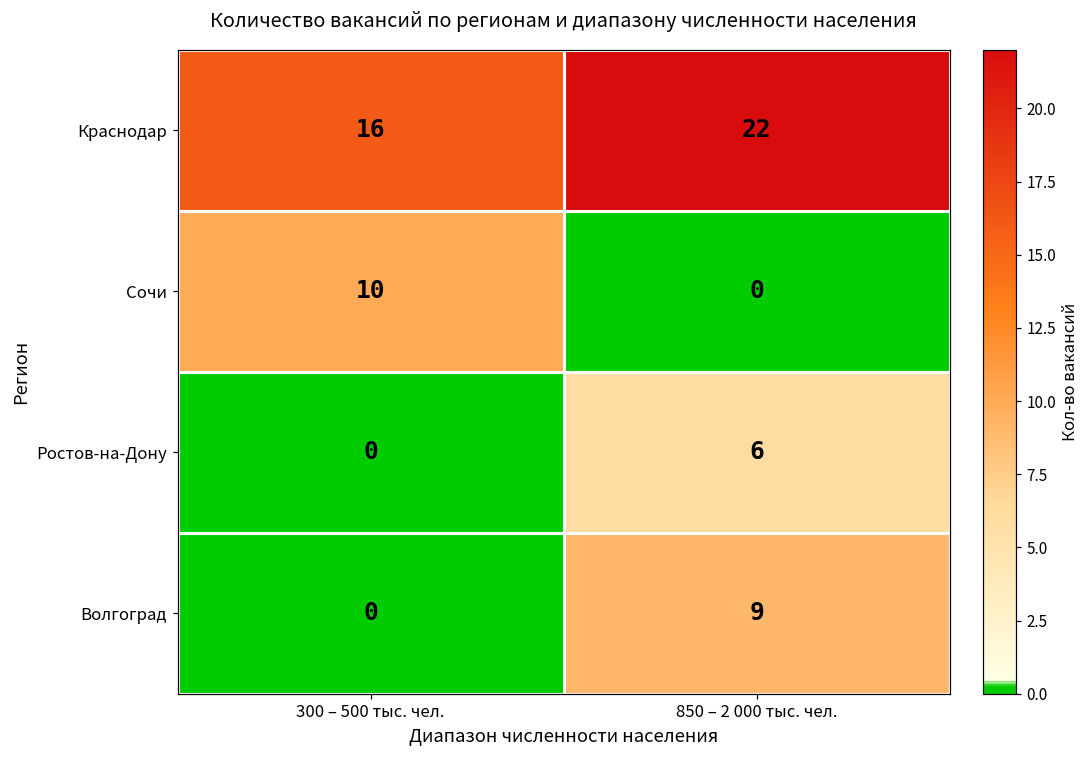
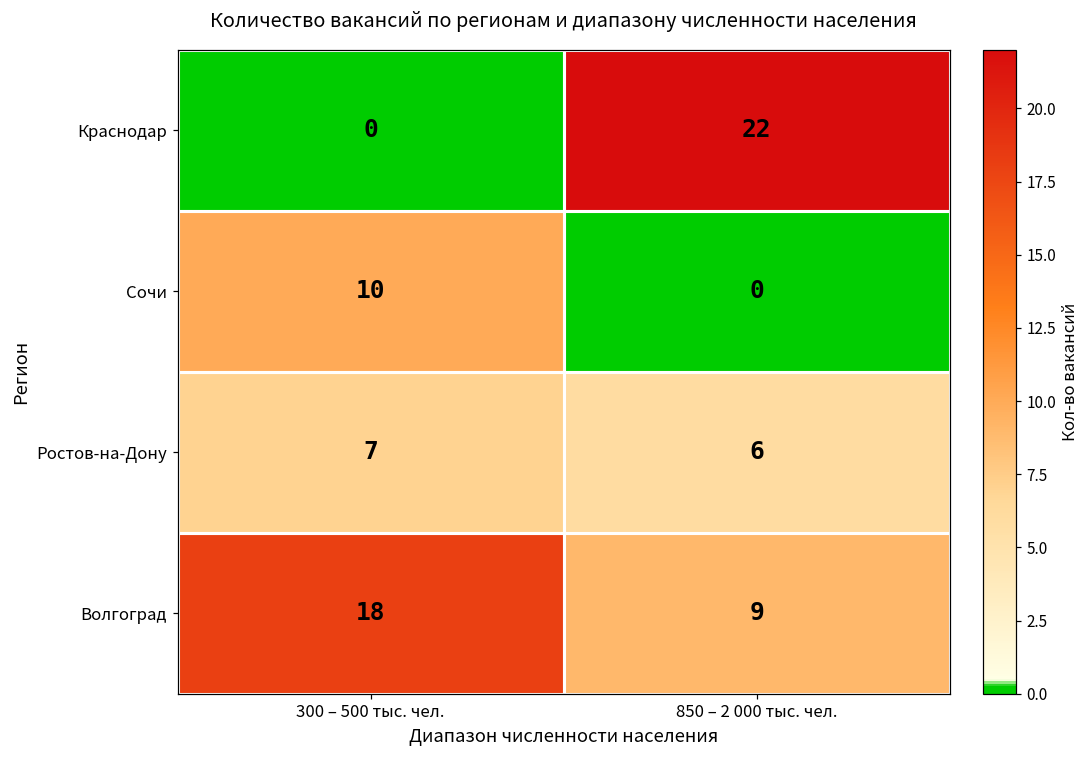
Краснодар, 300 – 500 тыс. чел.: 16 -> 0
Ростов-на-Дону, 300 – 500 тыс. чел.: 0 -> 7
Волгоград, 300 – 500 тыс. чел.: 0 -> 18
